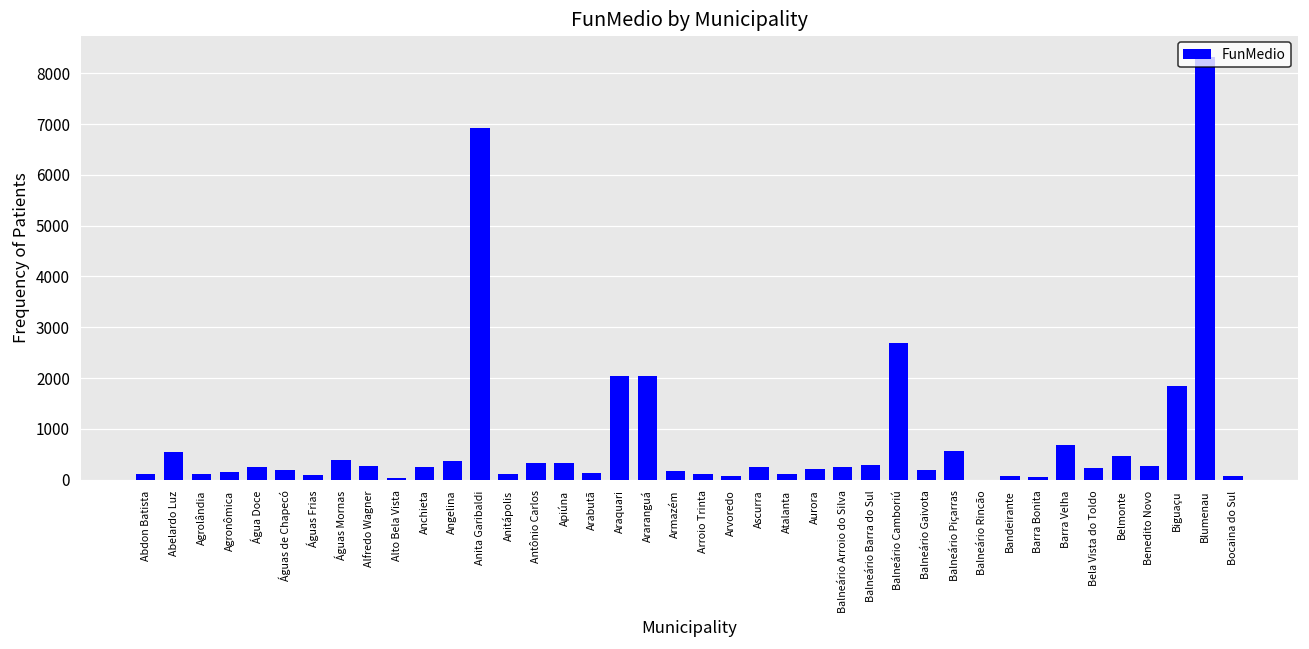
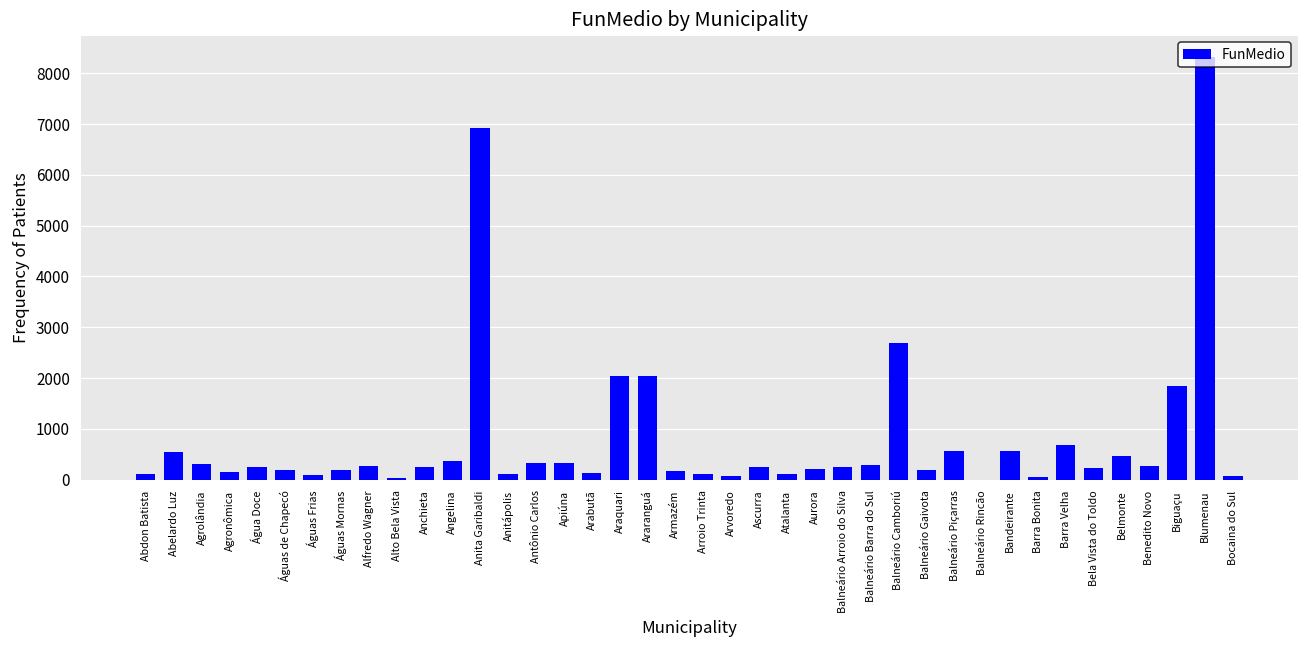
Agrolândia: 100 -> 300
Águas Mornas: 400 -> 200
Bandeirante: 100 -> 600
